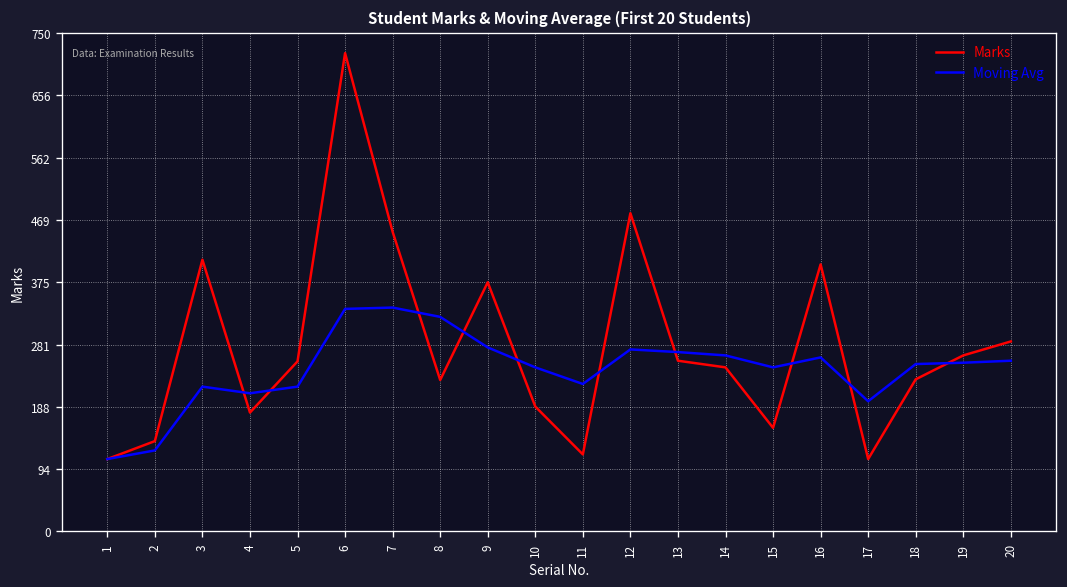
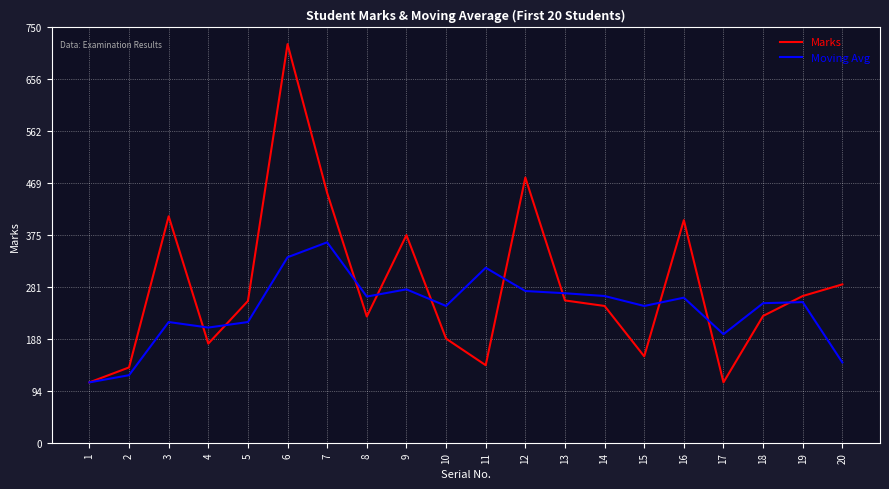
Moving Avg, 7: 340 -> 360
Moving Avg, 8: 320 -> 260
Marks, 11: 120 -> 140
Moving Avg, 11: 220 -> 320
Moving Avg, 20: 260 -> 150
